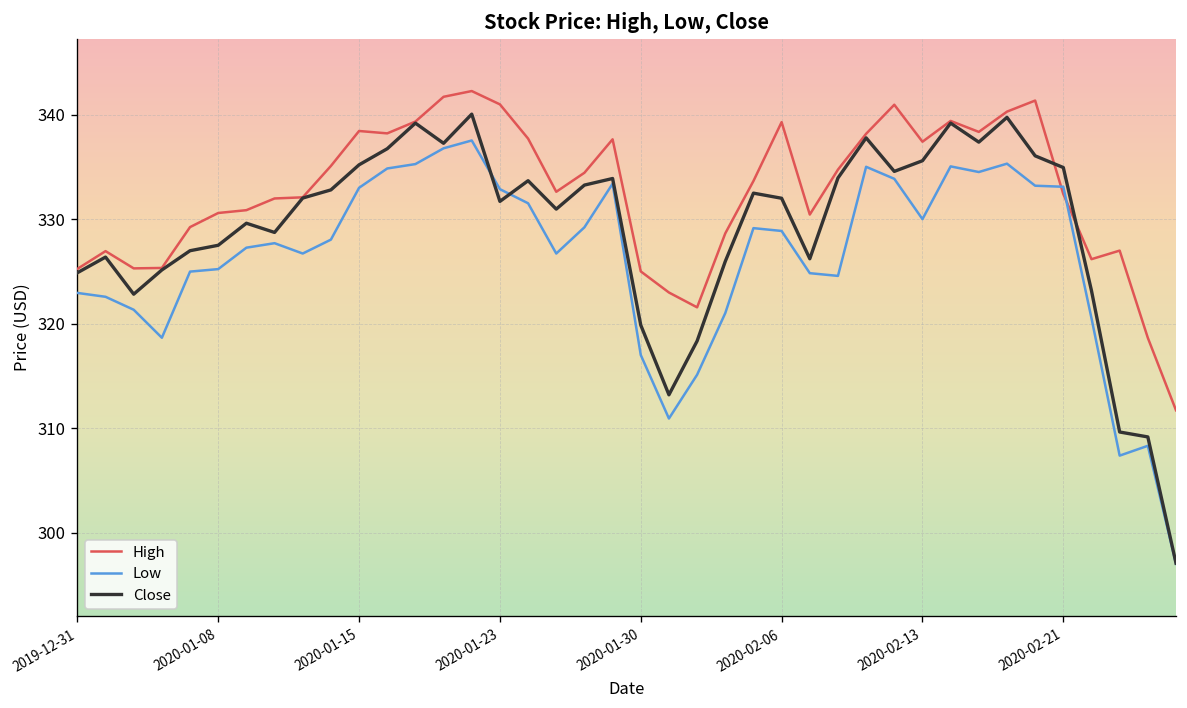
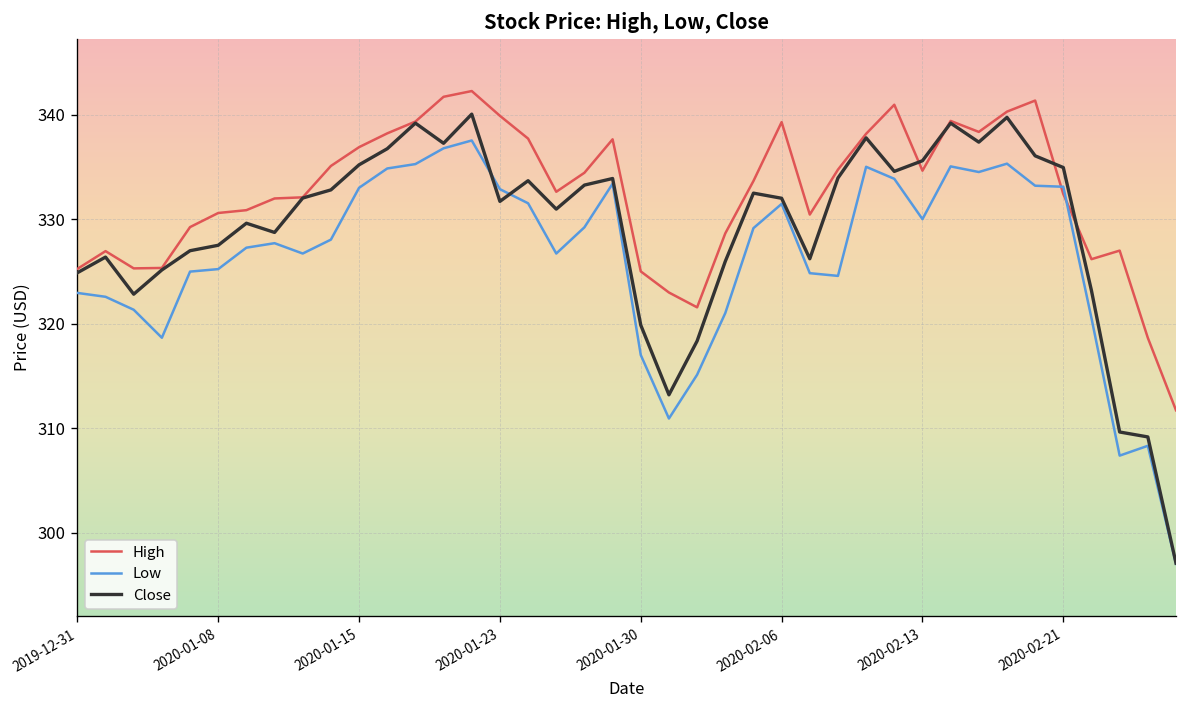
High, 2020-01-15: 338 -> 337
High, 2020-01-23: 341 -> 340
Low, 2020-02-06: 329 -> 331
High, 2020-02-13: 337 -> 335
